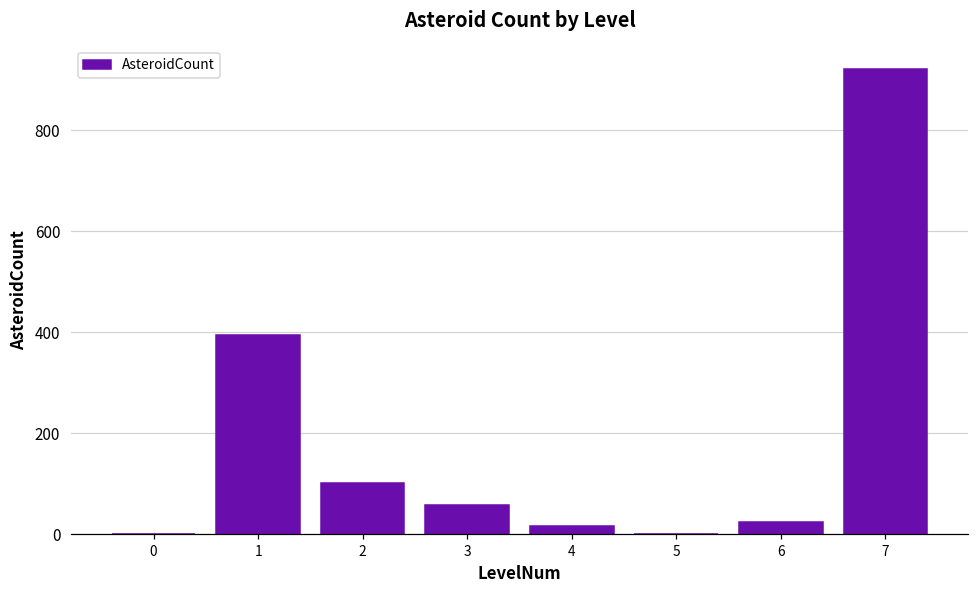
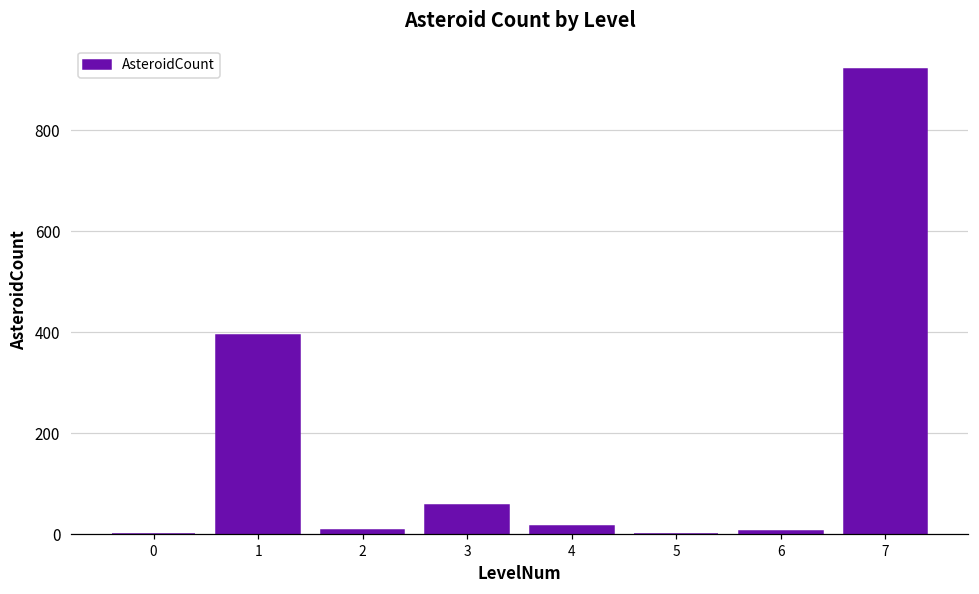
2: 100 -> 10
6: 30 -> 10
